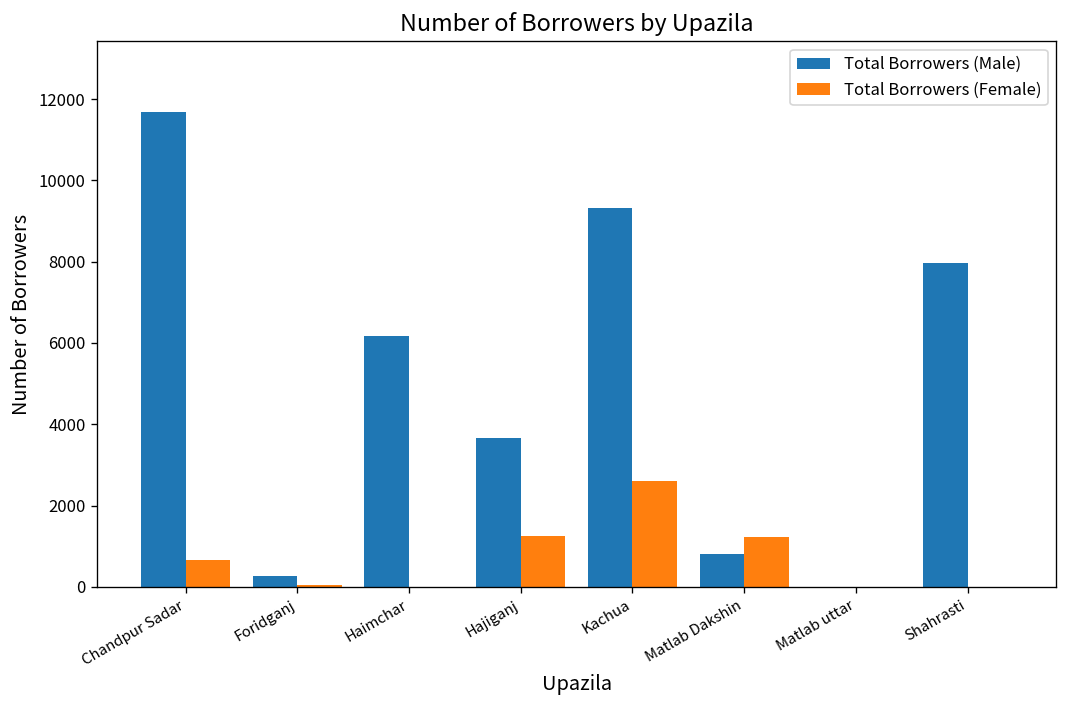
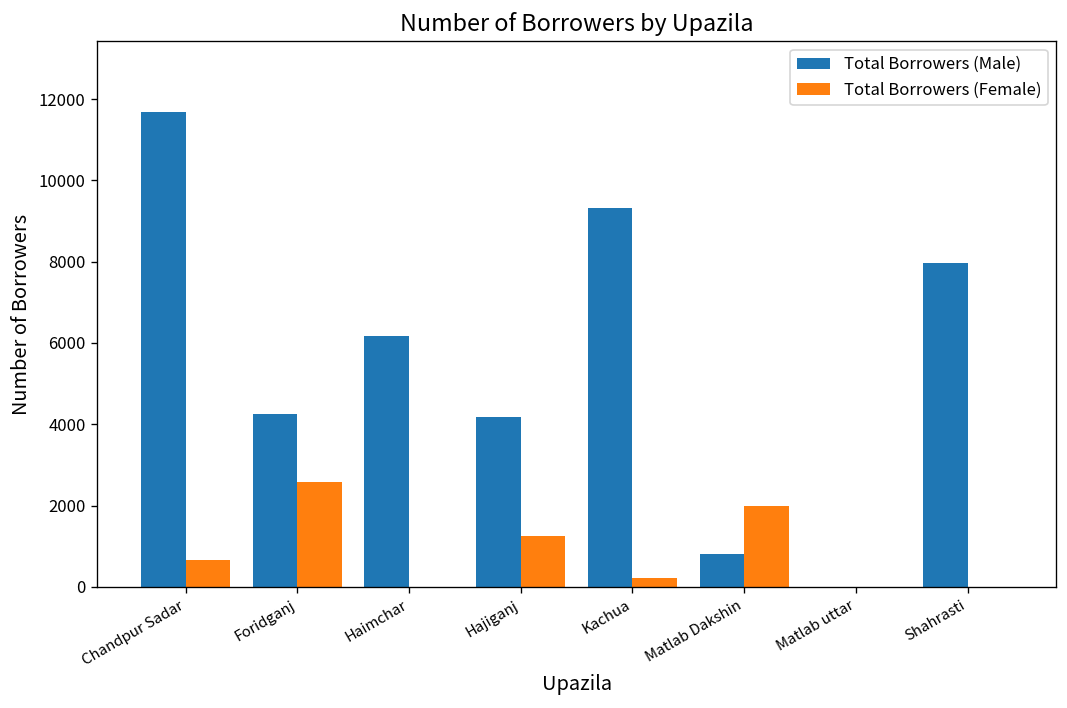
Total Borrowers (Male), Foridganj: 300 -> 4300
Total Borrowers (Female), Foridganj: 0 -> 2600
Total Borrowers (Male), Hajiganj: 3700 -> 4200
Total Borrowers (Female), Kachua: 2600 -> 200
Total Borrowers (Female), Matlab Dakshin: 1200 -> 2000
